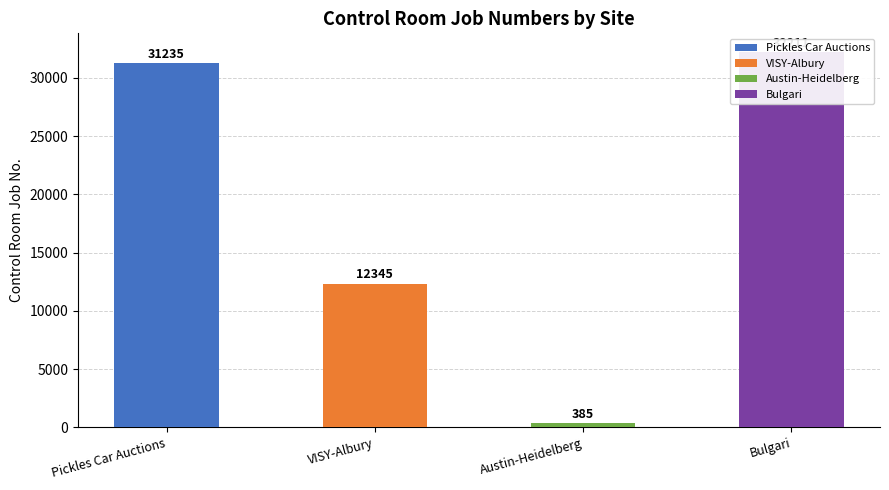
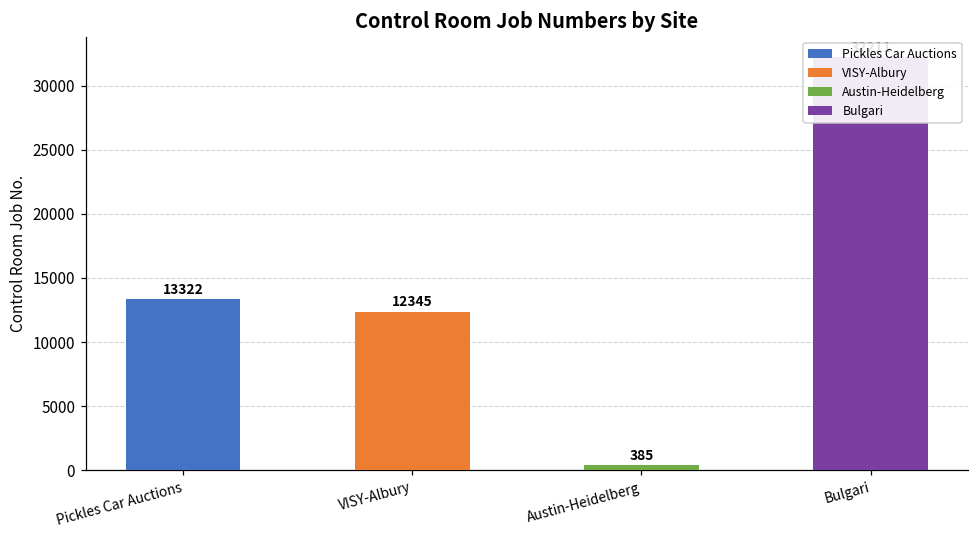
Pickles Car Auctions: 31235 -> 13322
